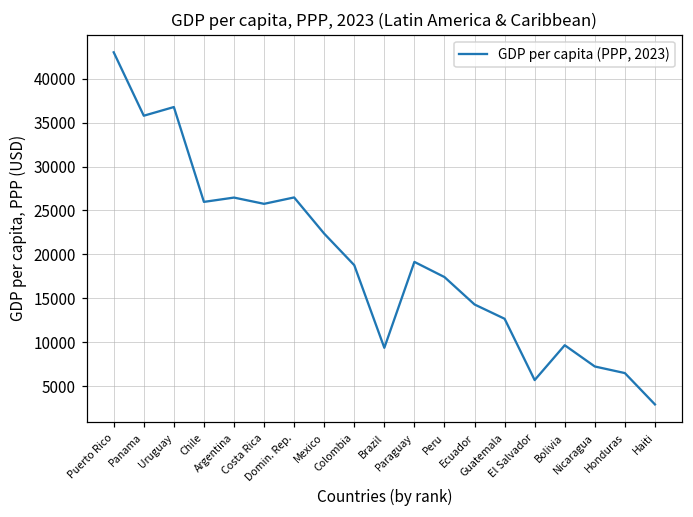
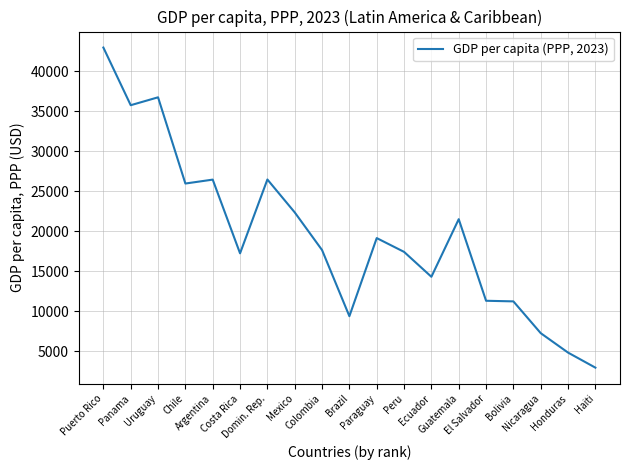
Costa Rica: 26000 -> 17000
Colombia: 19000 -> 18000
Guatemala: 13000 -> 22000
El Salvador: 6000 -> 11000
Bolivia: 10000 -> 11000
Honduras: 6000 -> 5000
